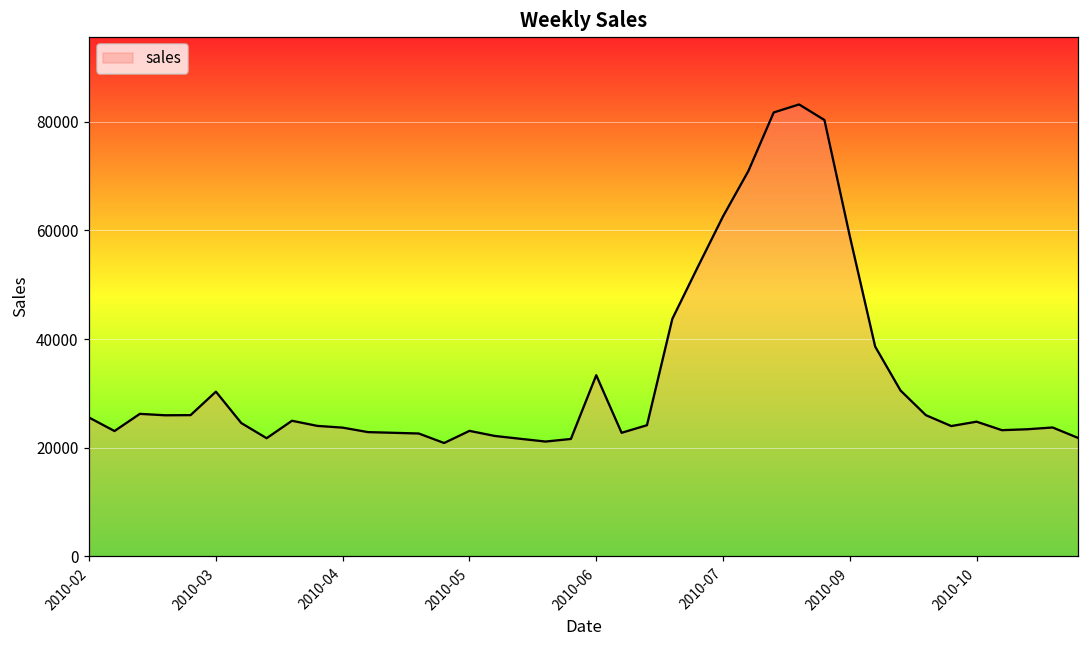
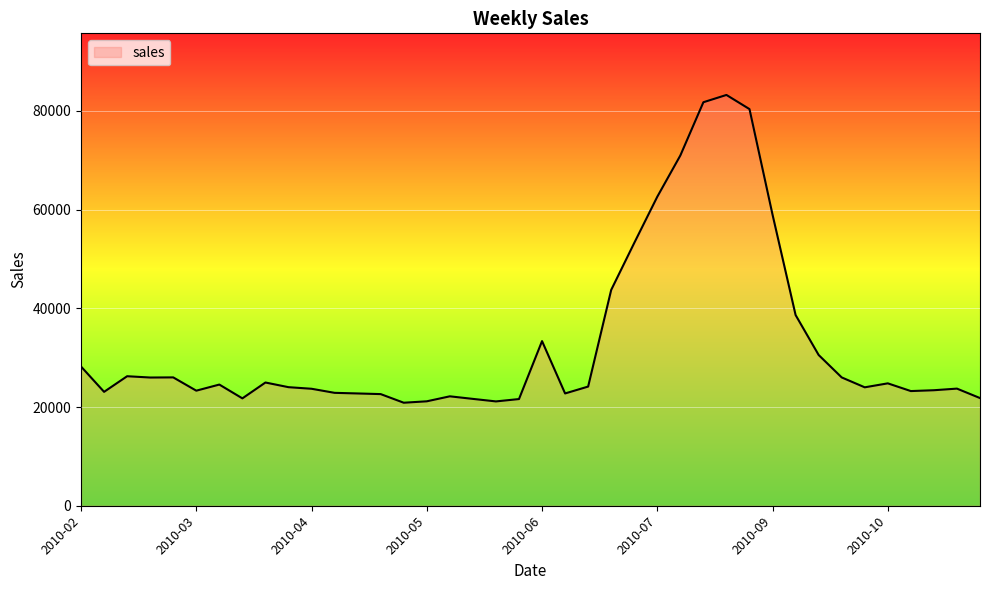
2010-02: 26000 -> 28000
2010-03: 30000 -> 23000
2010-05: 23000 -> 21000
